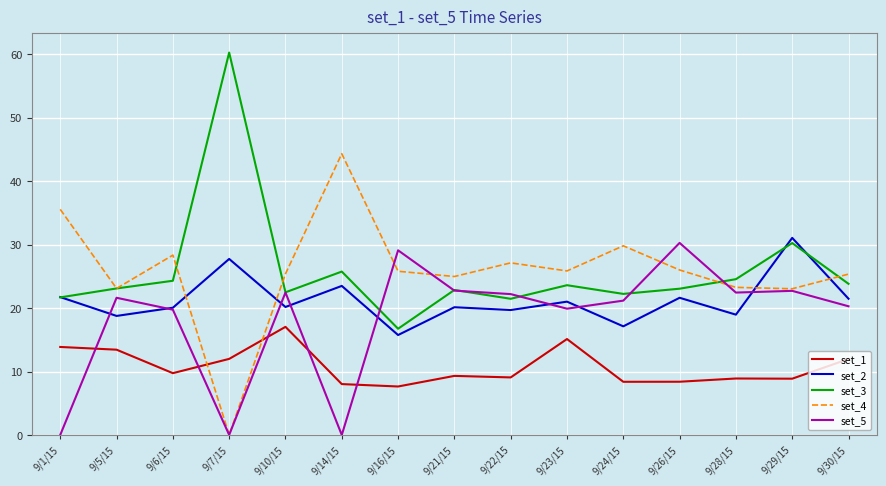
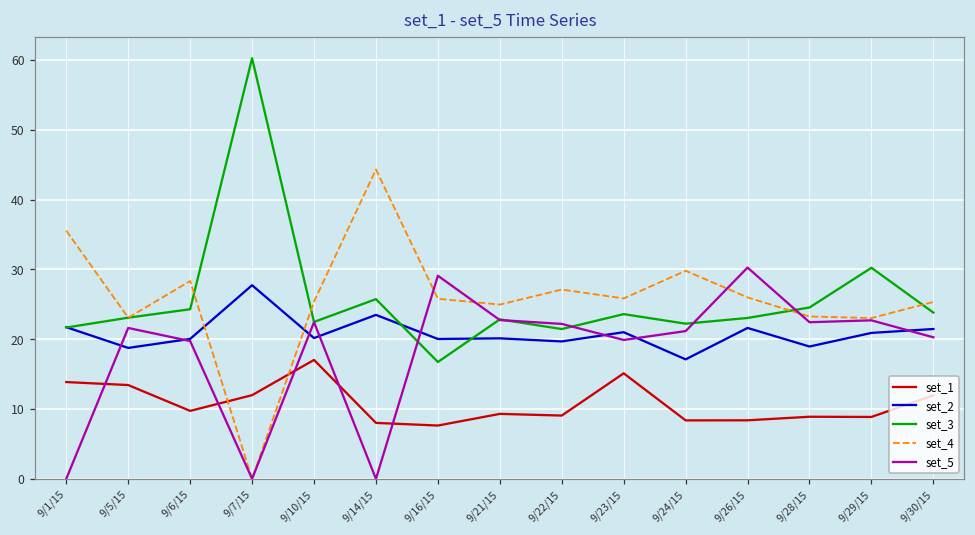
set_2, 9/16/15: 16 -> 20
set_2, 9/29/15: 31 -> 21
